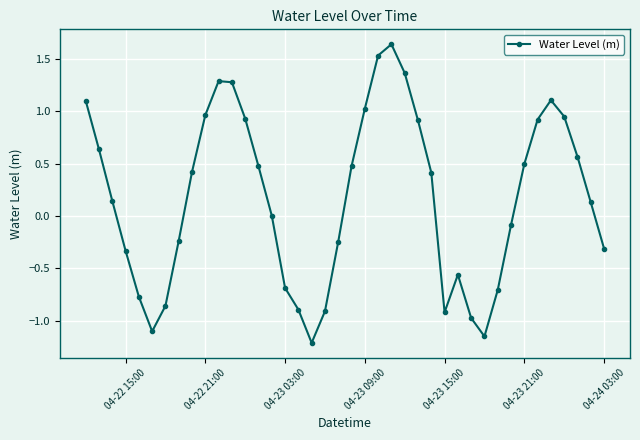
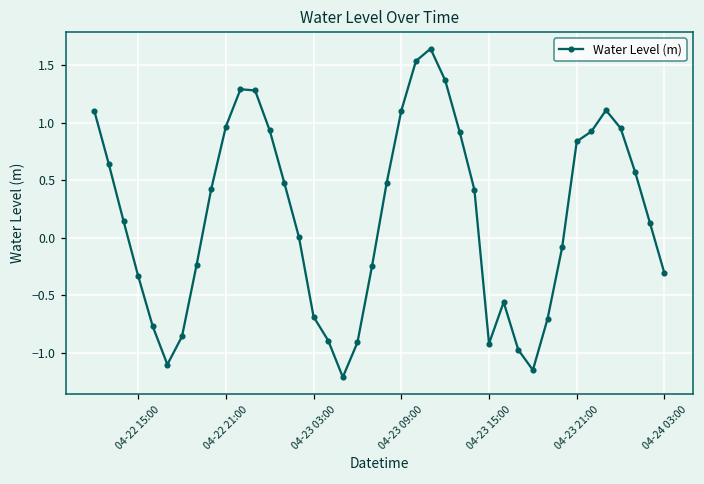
04-23 09:00: 1.03 -> 1.10
04-23 21:00: 0.50 -> 0.84
